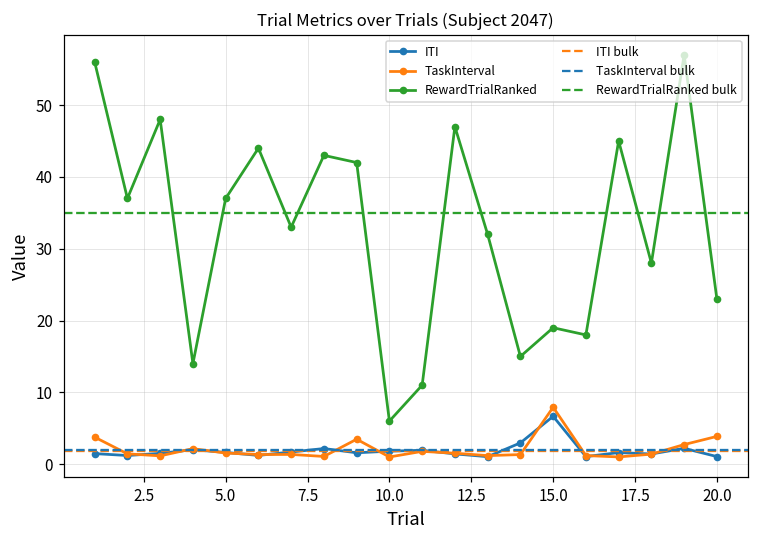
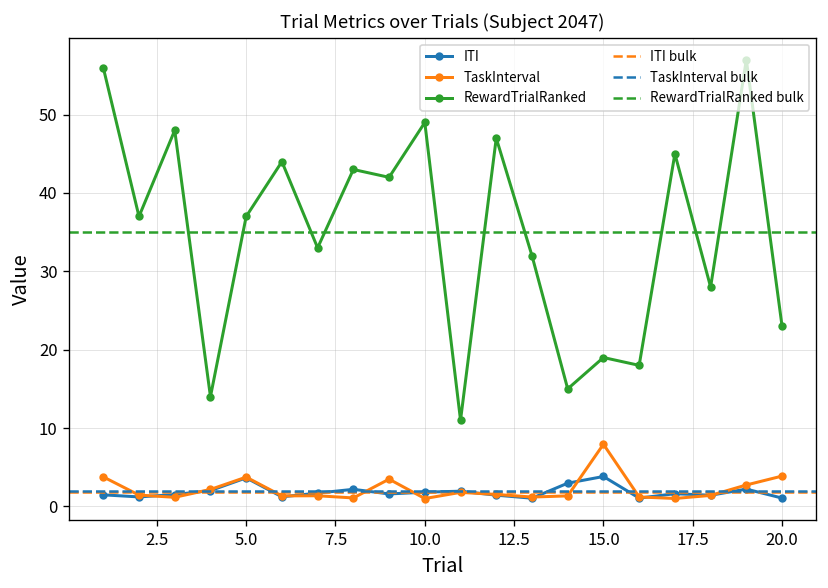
ITI, 5.0: 2 -> 4
TaskInterval, 5.0: 2 -> 4
RewardTrialRanked, 10.0: 6 -> 49
ITI, 15.0: 7 -> 4
